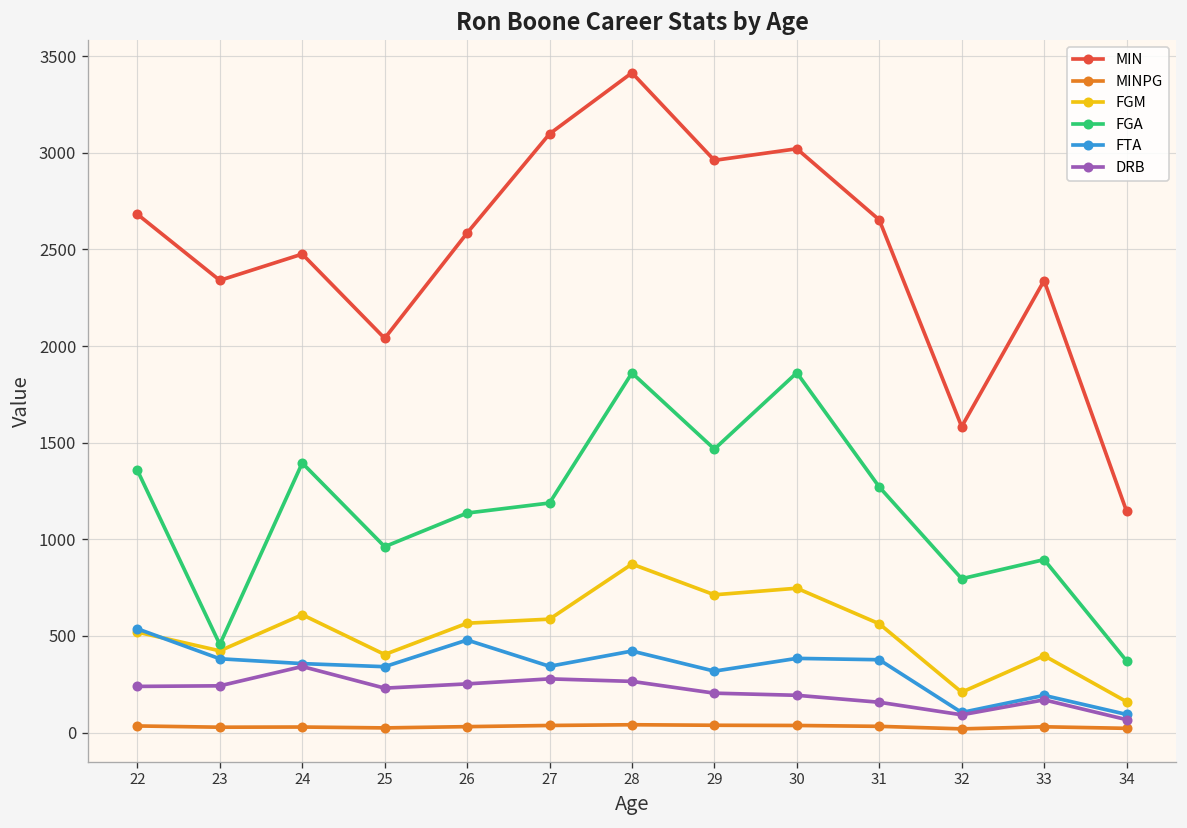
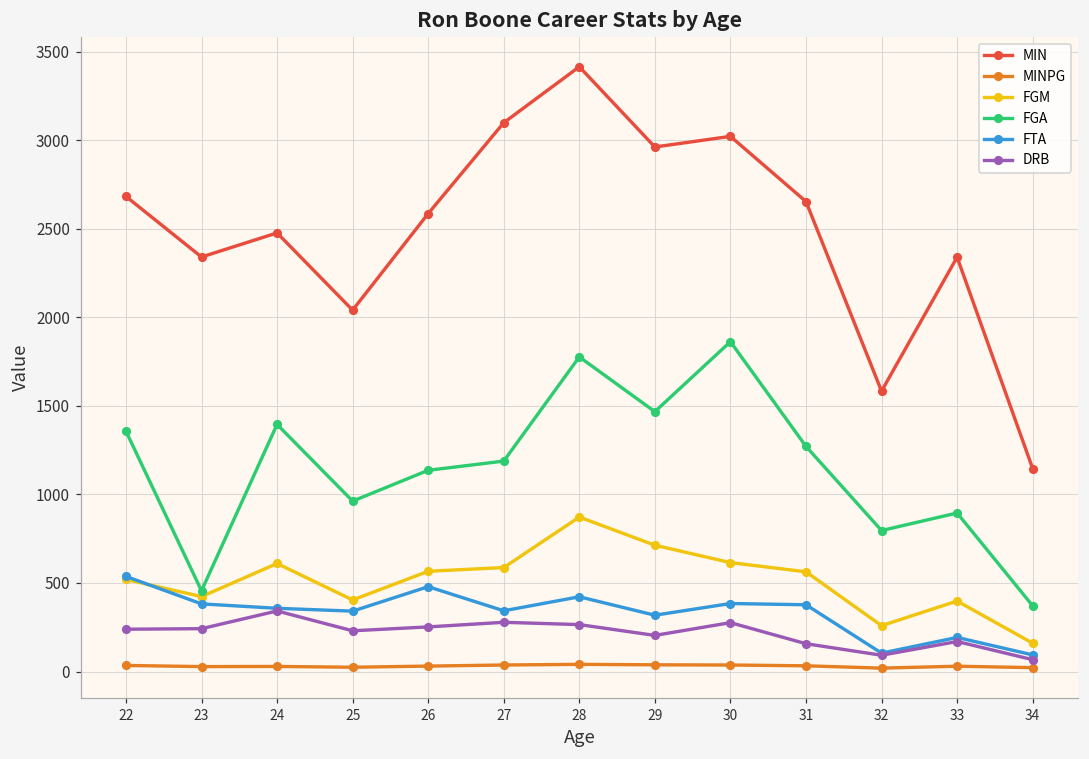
FGA, 28: 1860 -> 1780
FGM, 30: 750 -> 620
DRB, 30: 190 -> 280
FGM, 32: 210 -> 260
